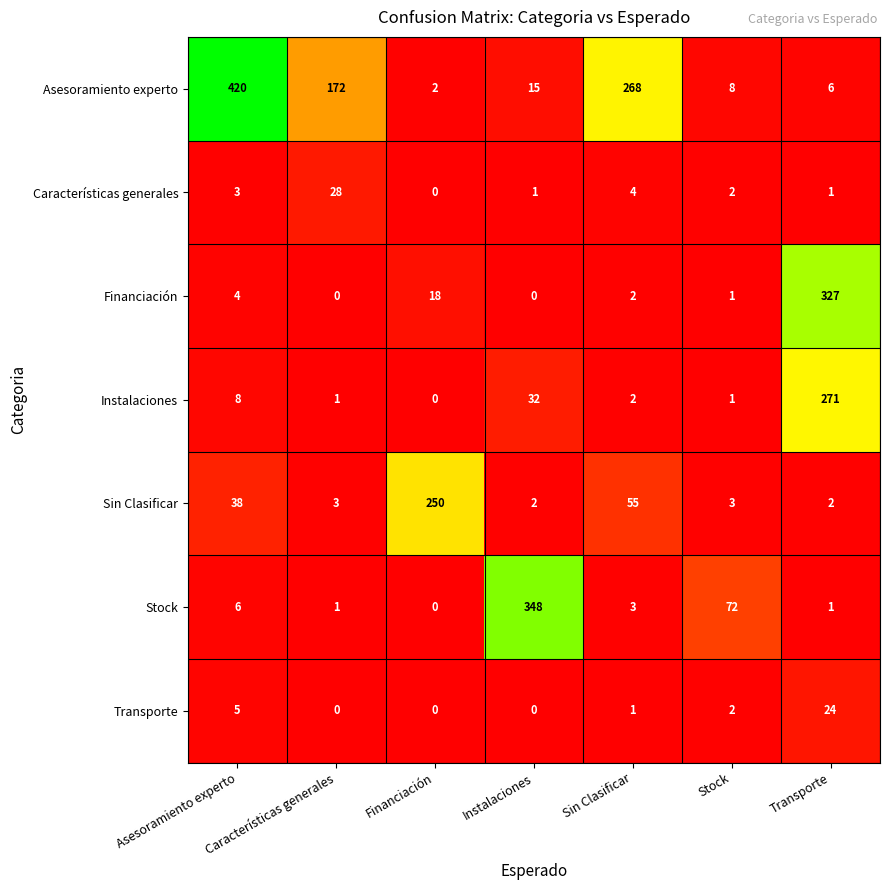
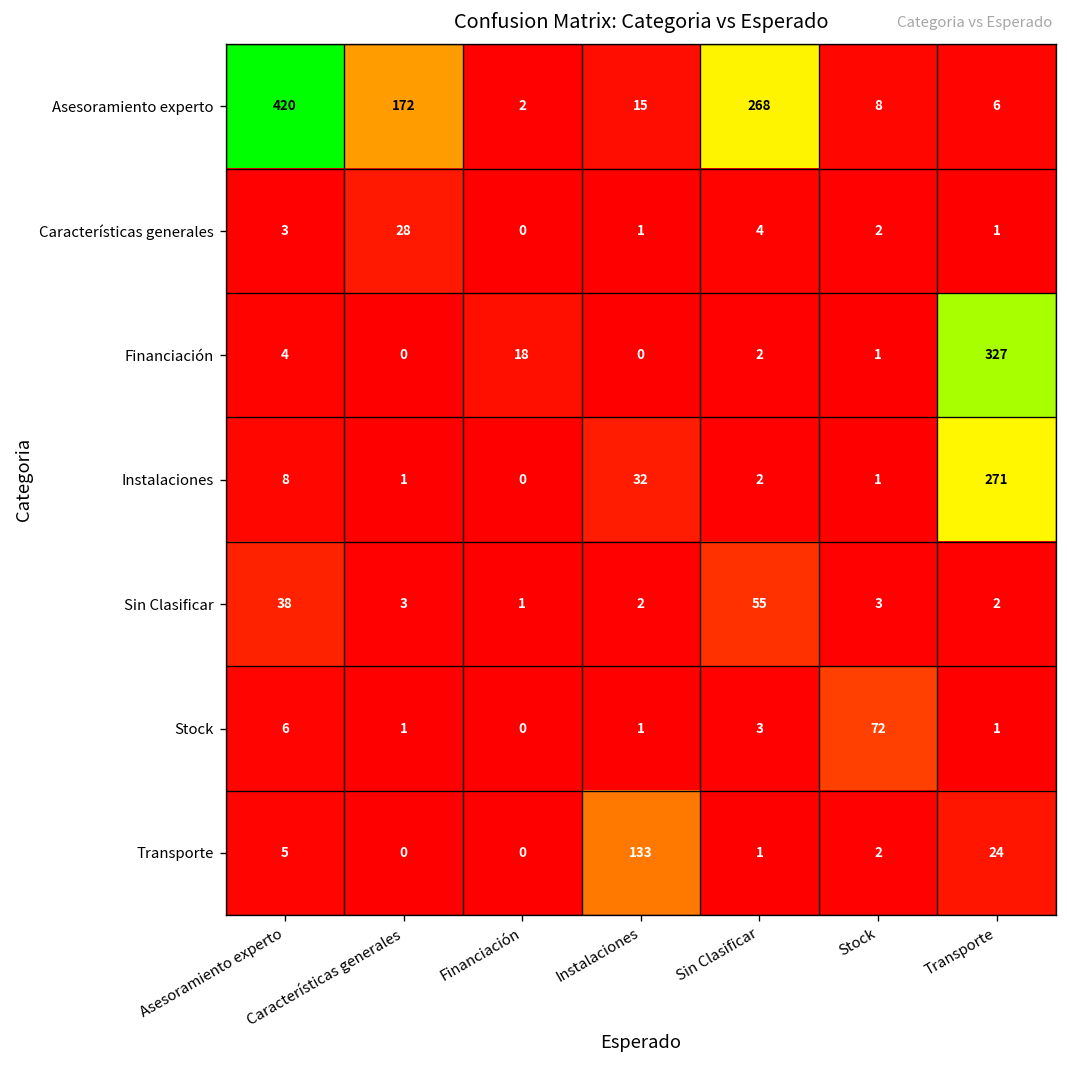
Sin Clasificar, Financiación: 250 -> 1
Stock, Instalaciones: 348 -> 1
Transporte, Instalaciones: 0 -> 133
